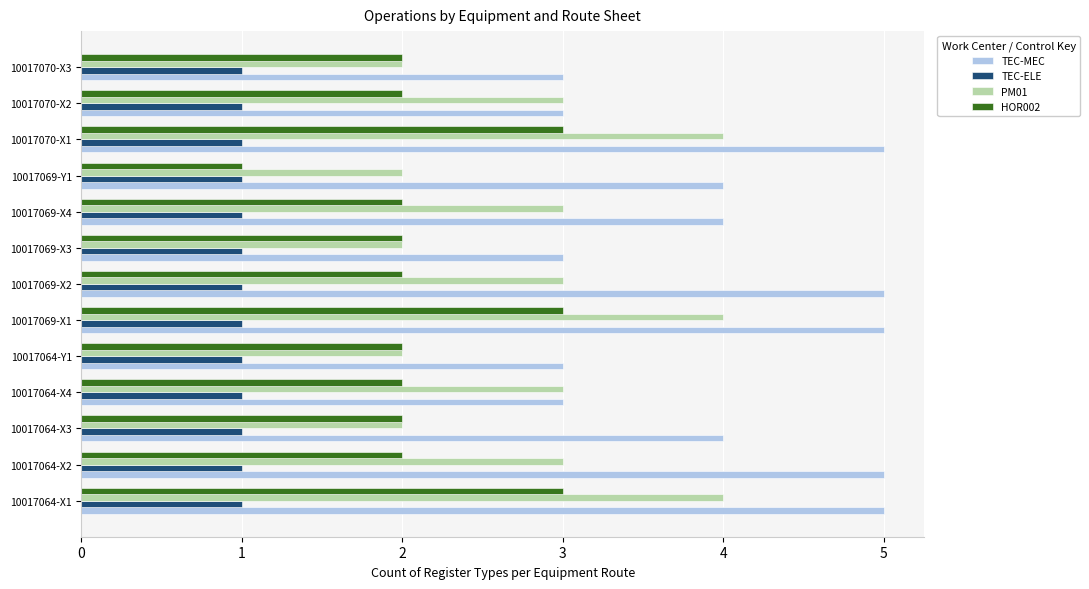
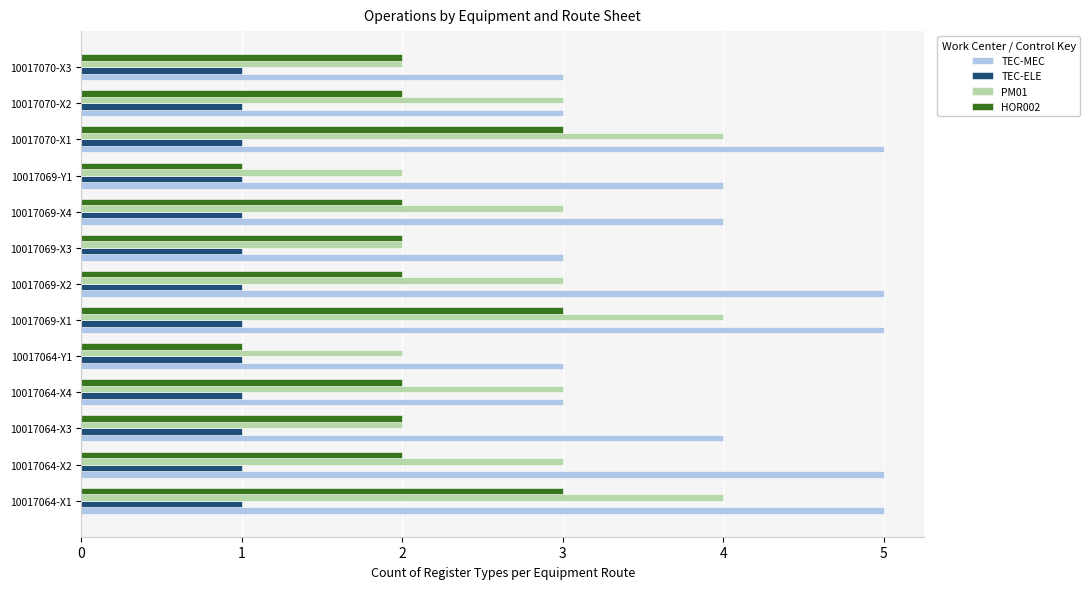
HOR002, 10017064-Y1: 2 -> 1
